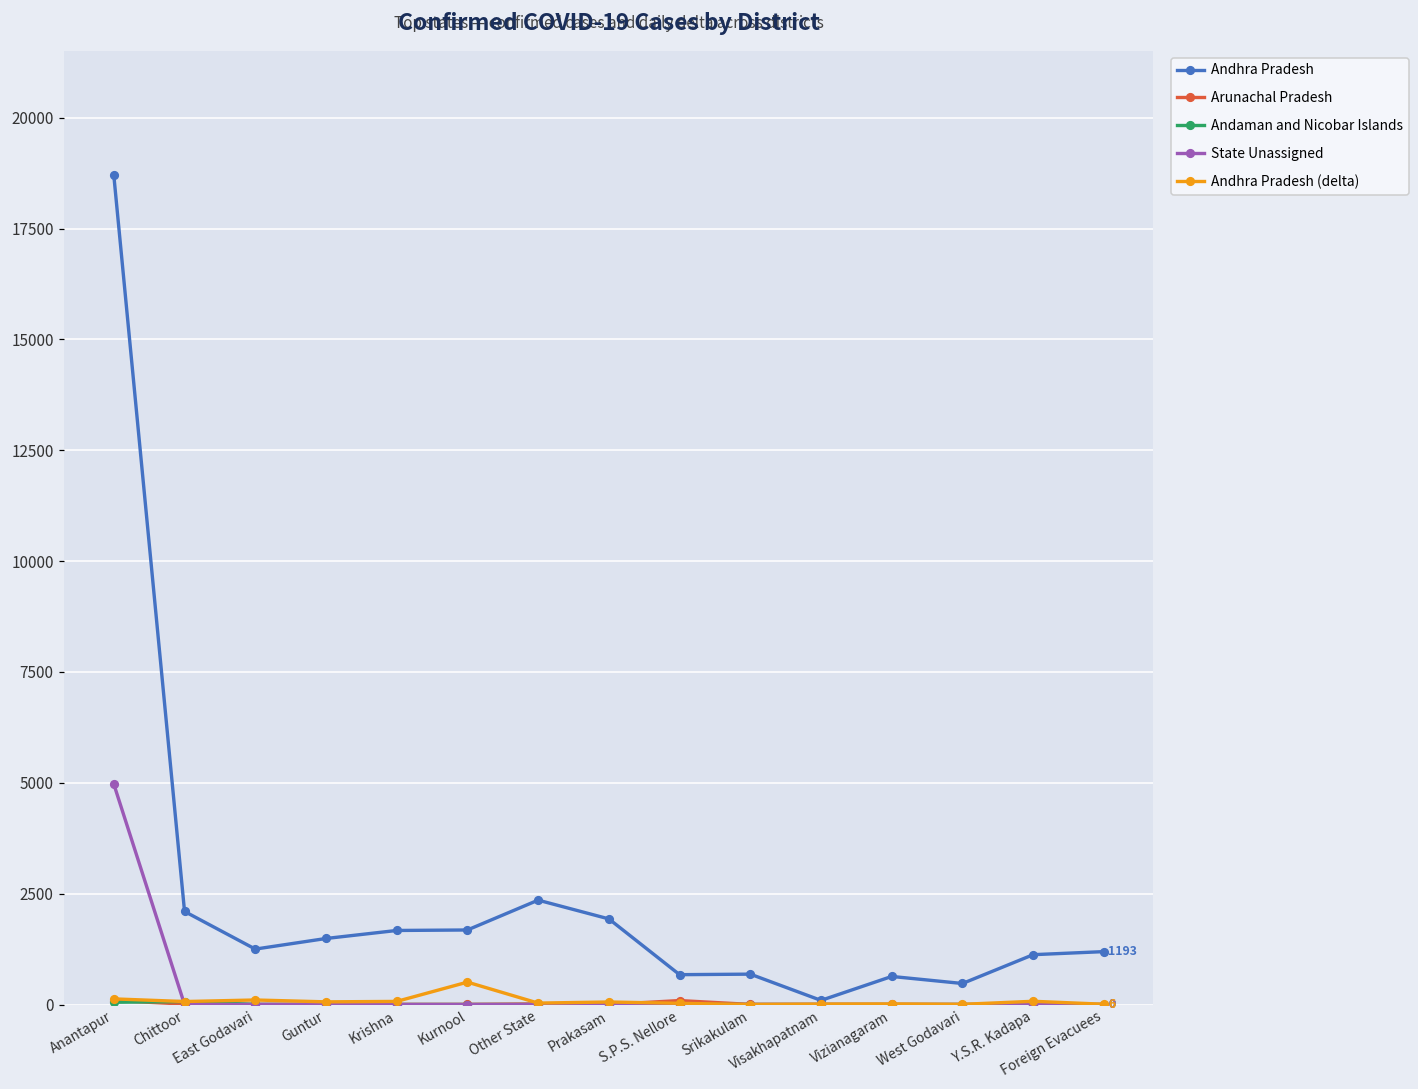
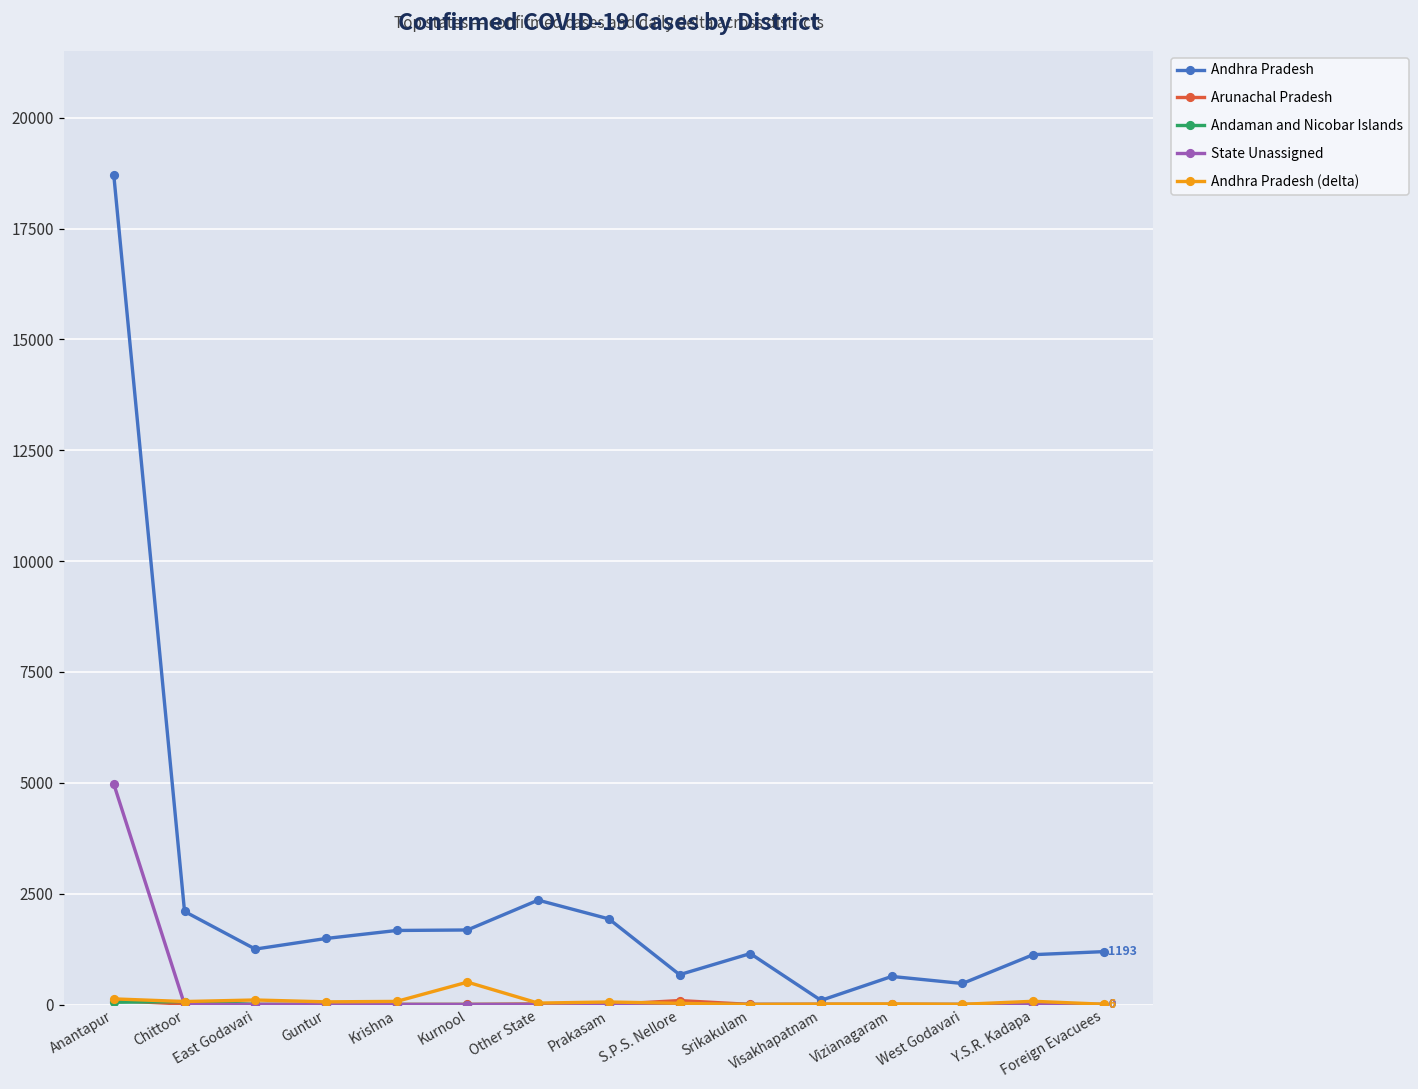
Andhra Pradesh, Srikakulam: 700 -> 1100
